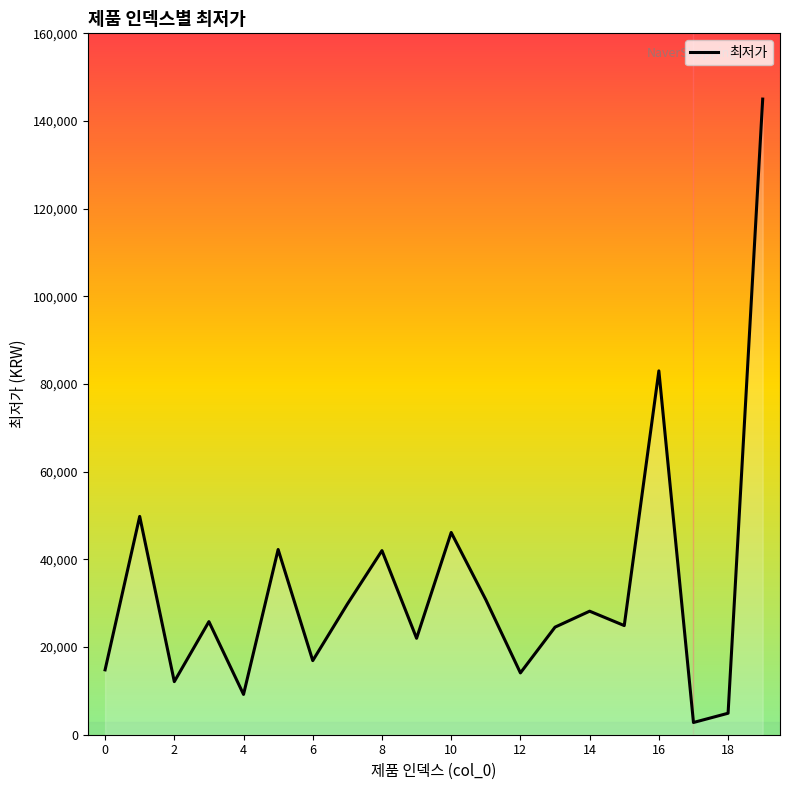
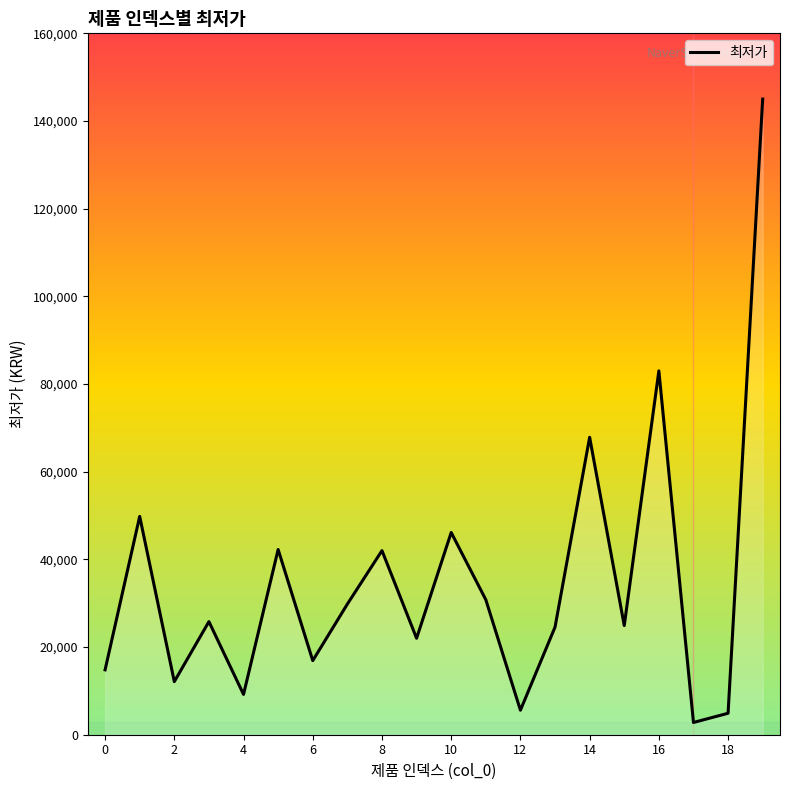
12: 14,000 -> 6,000
14: 28,000 -> 68,000
